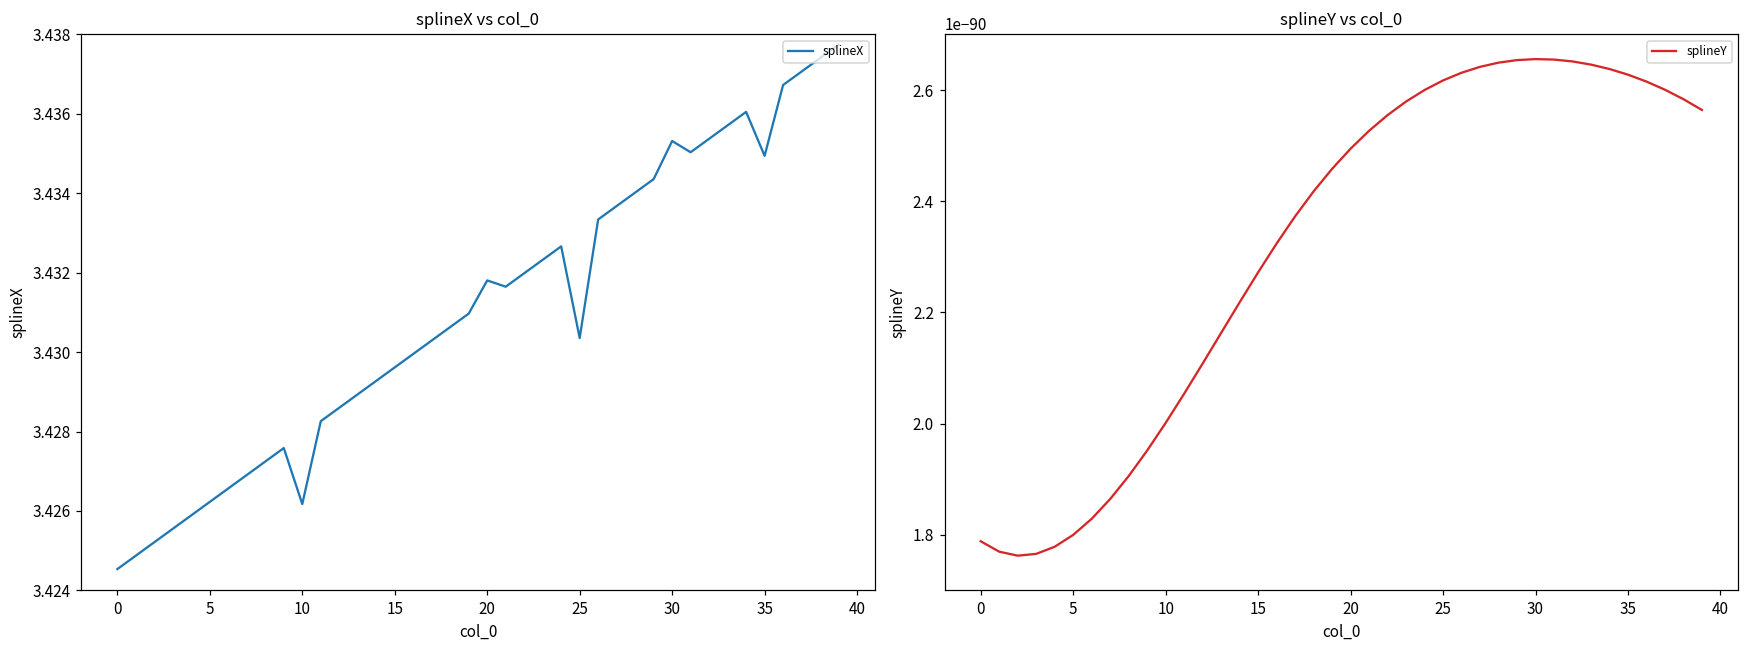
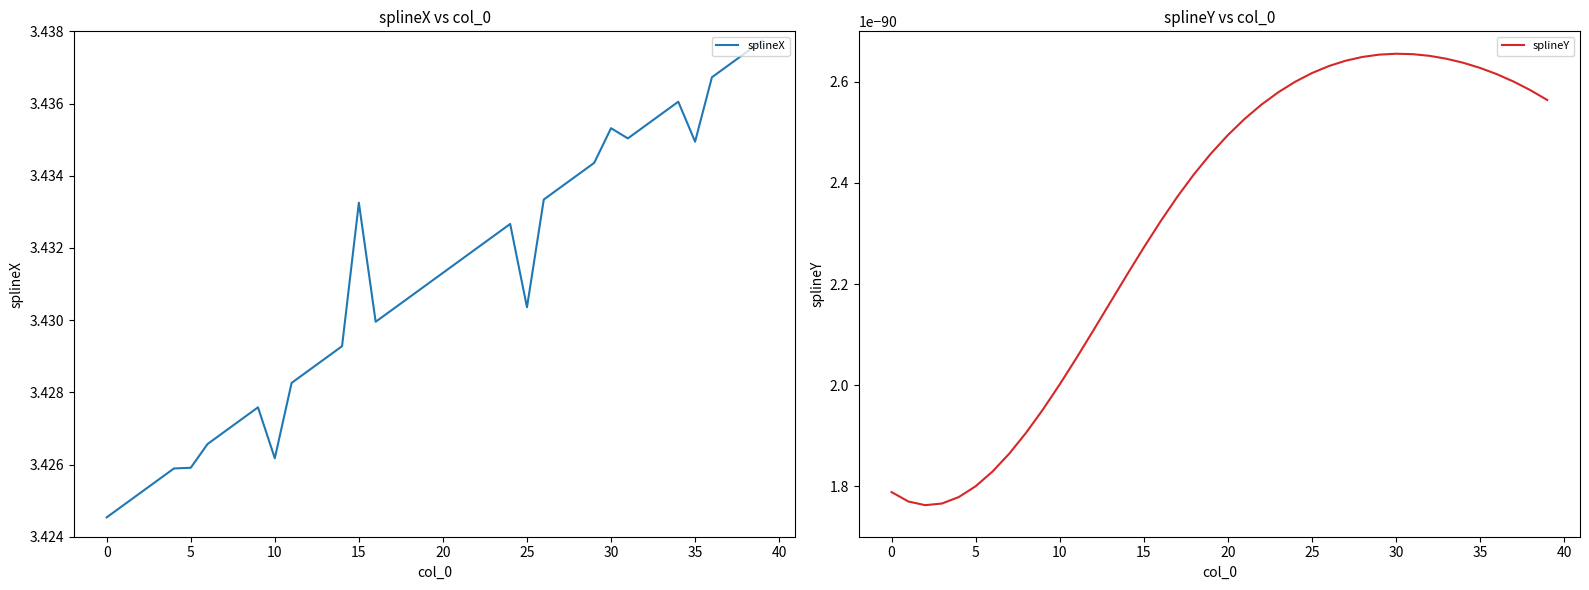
splineX vs col_0, 5: 3.4262 -> 3.4259
splineX vs col_0, 15: 3.4296 -> 3.4333
splineX vs col_0, 20: 3.4318 -> 3.4313
